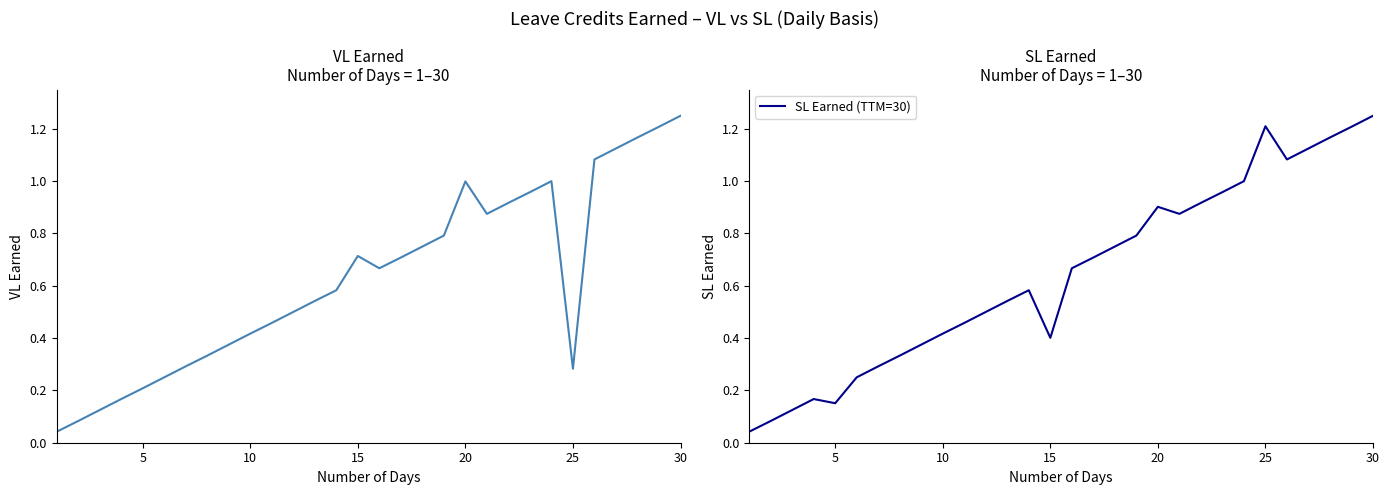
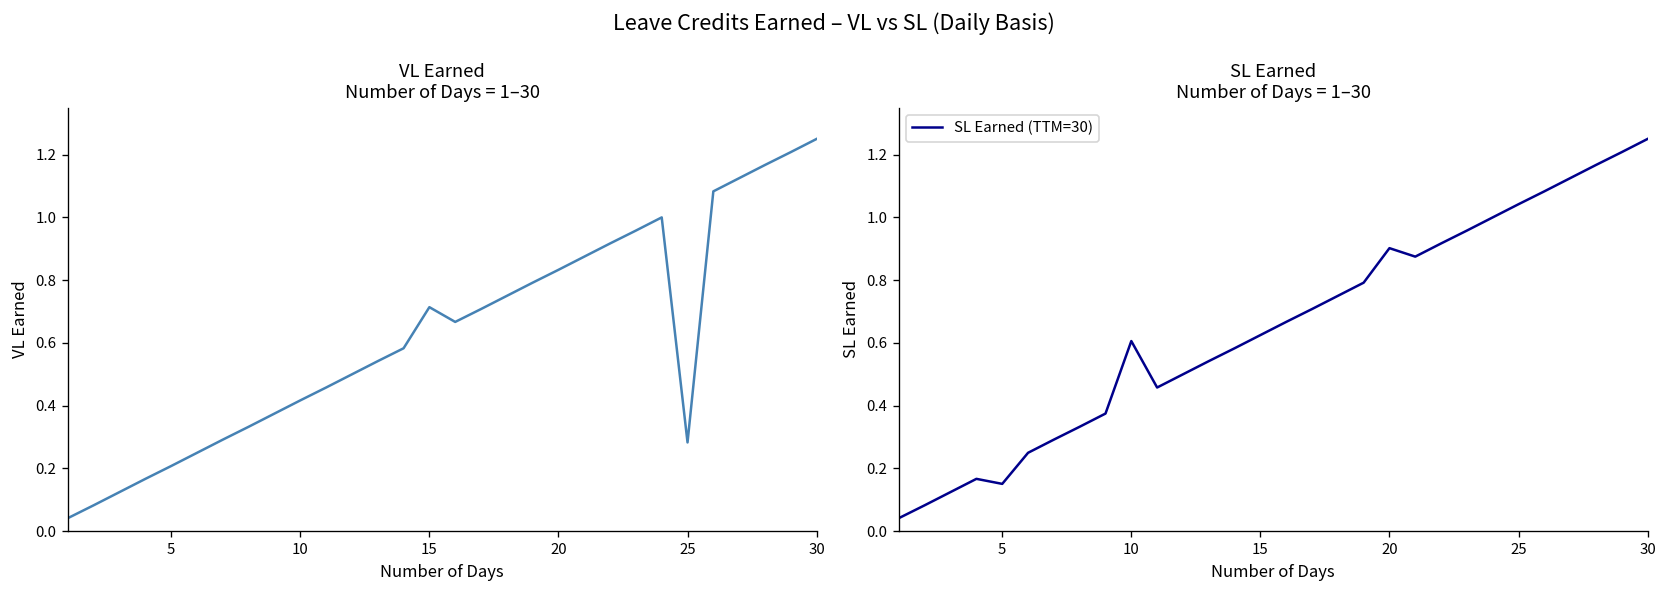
VL Earned Number of Days = 1–30, 20: 1.00 -> 0.83
SL Earned Number of Days = 1–30, 10: 0.42 -> 0.61
SL Earned Number of Days = 1–30, 15: 0.40 -> 0.63
SL Earned Number of Days = 1–30, 25: 1.21 -> 1.04
